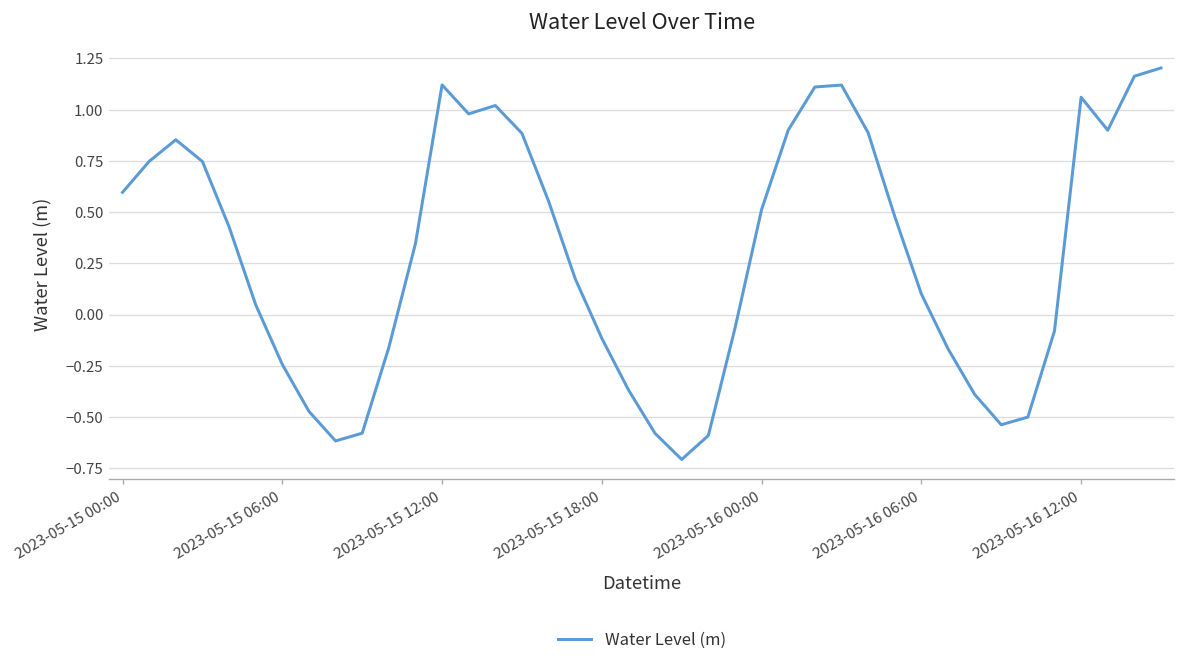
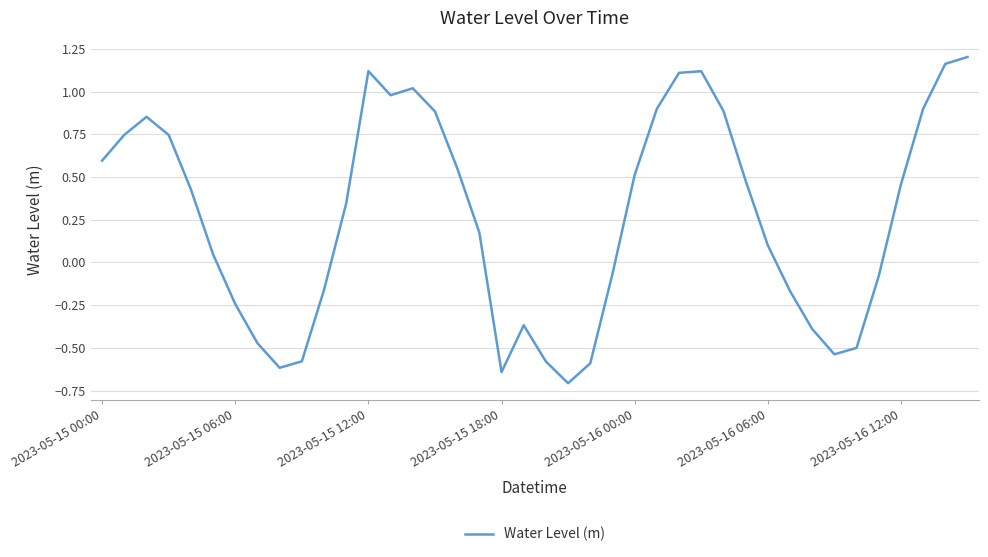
2023-05-15 18:00: -0.12 -> -0.64
2023-05-16 12:00: 1.06 -> 0.46
